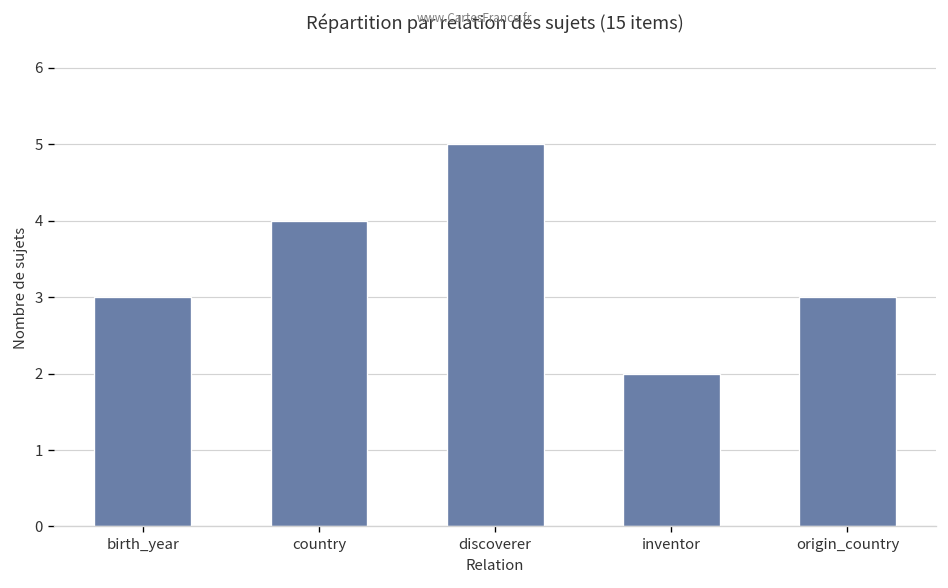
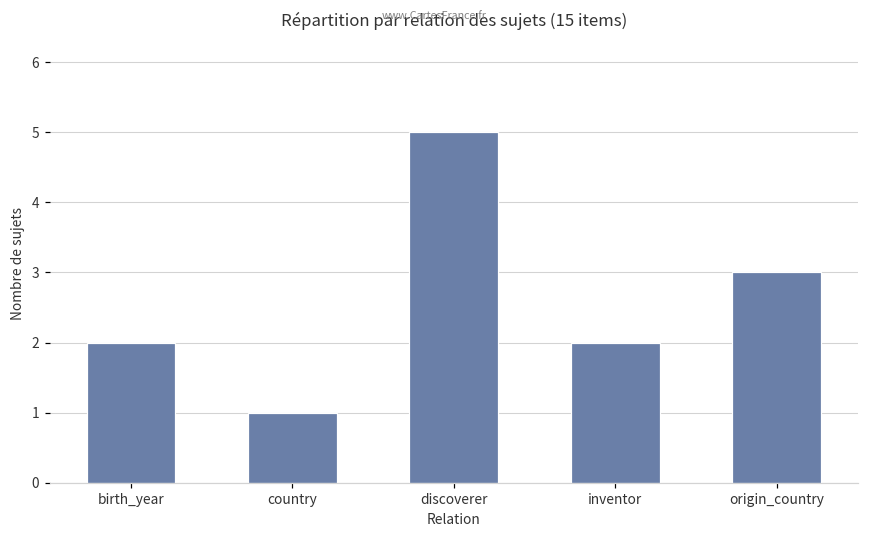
birth_year: 3 -> 2
country: 4 -> 1
